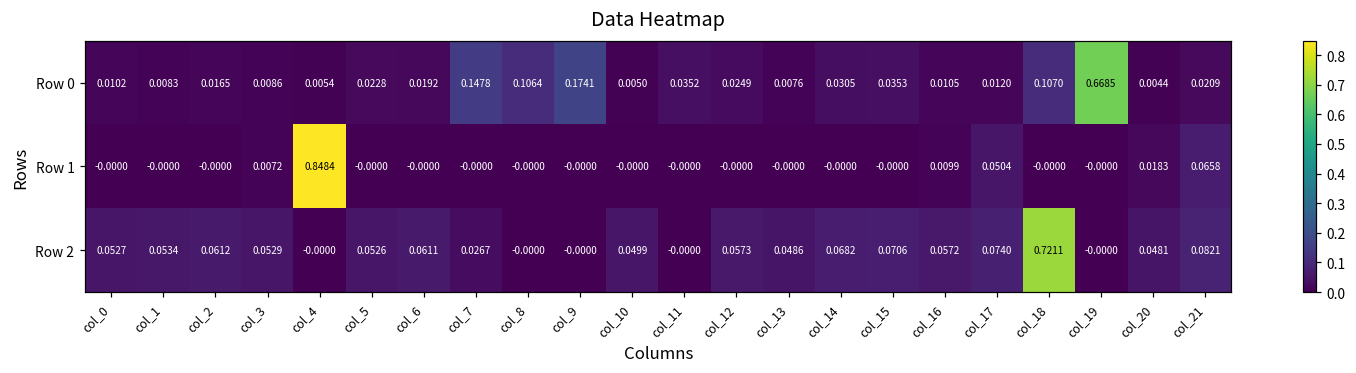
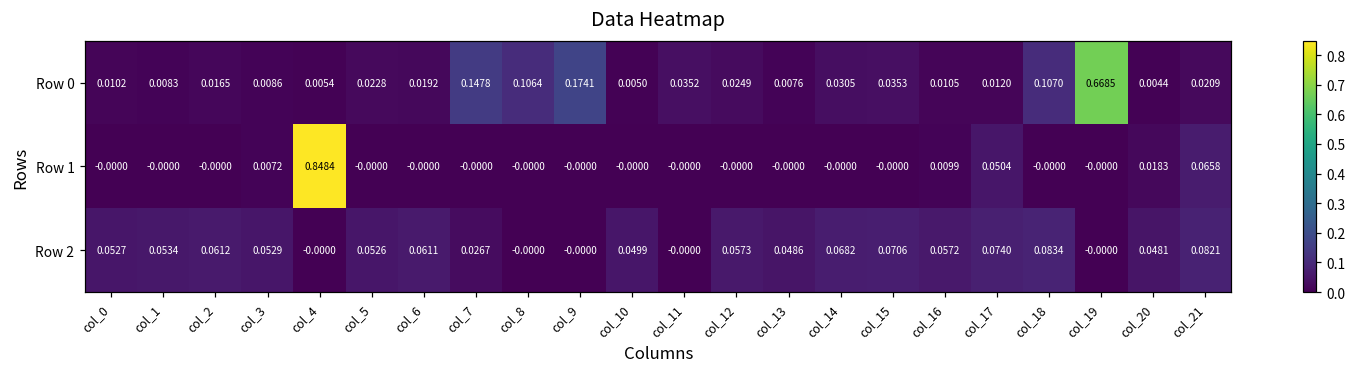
Row 2, col_18: 0.7211 -> 0.0834
